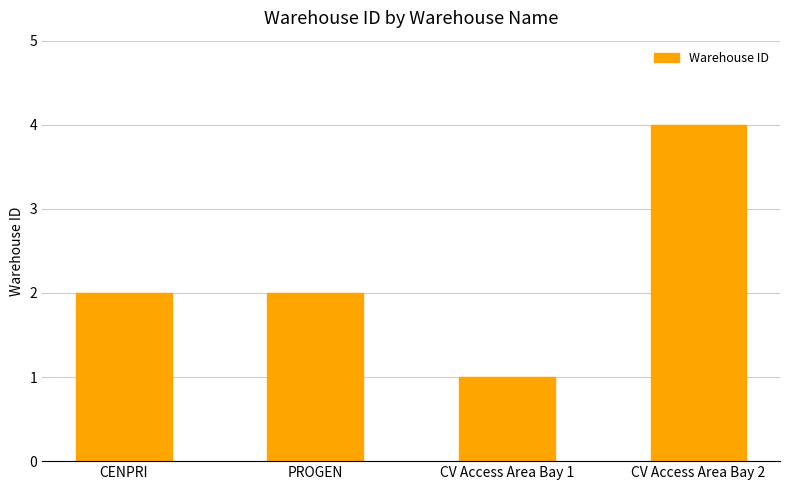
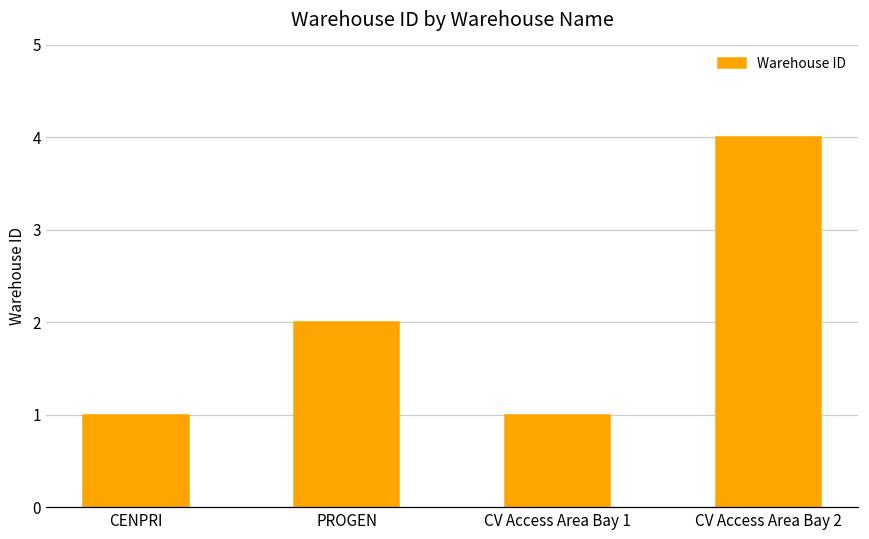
CENPRI: 2 -> 1
